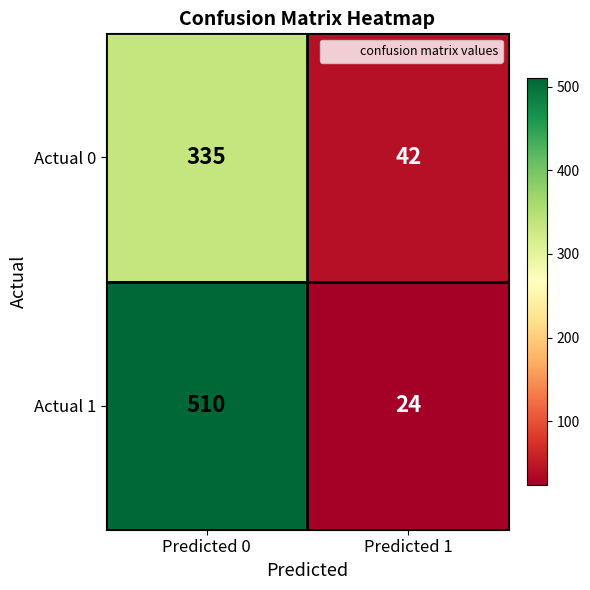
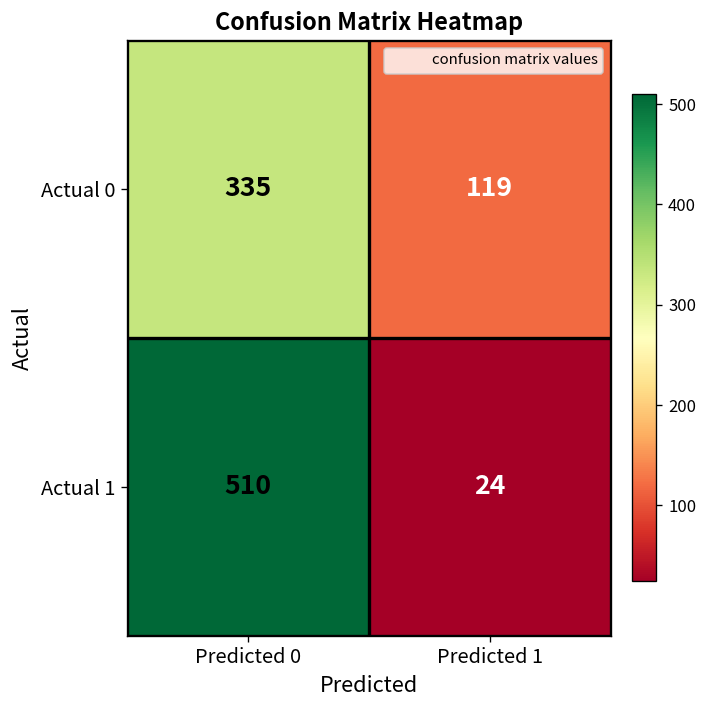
Actual 0, Predicted 1: 42 -> 119
